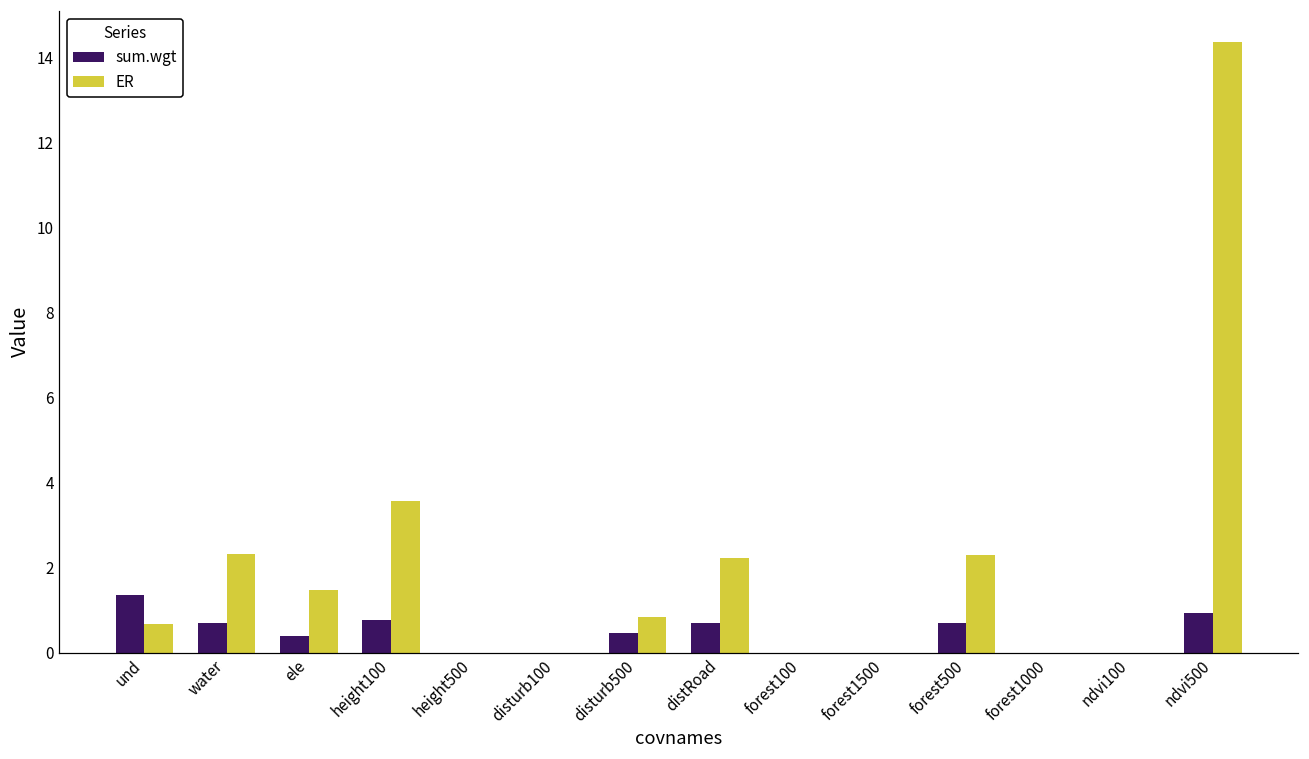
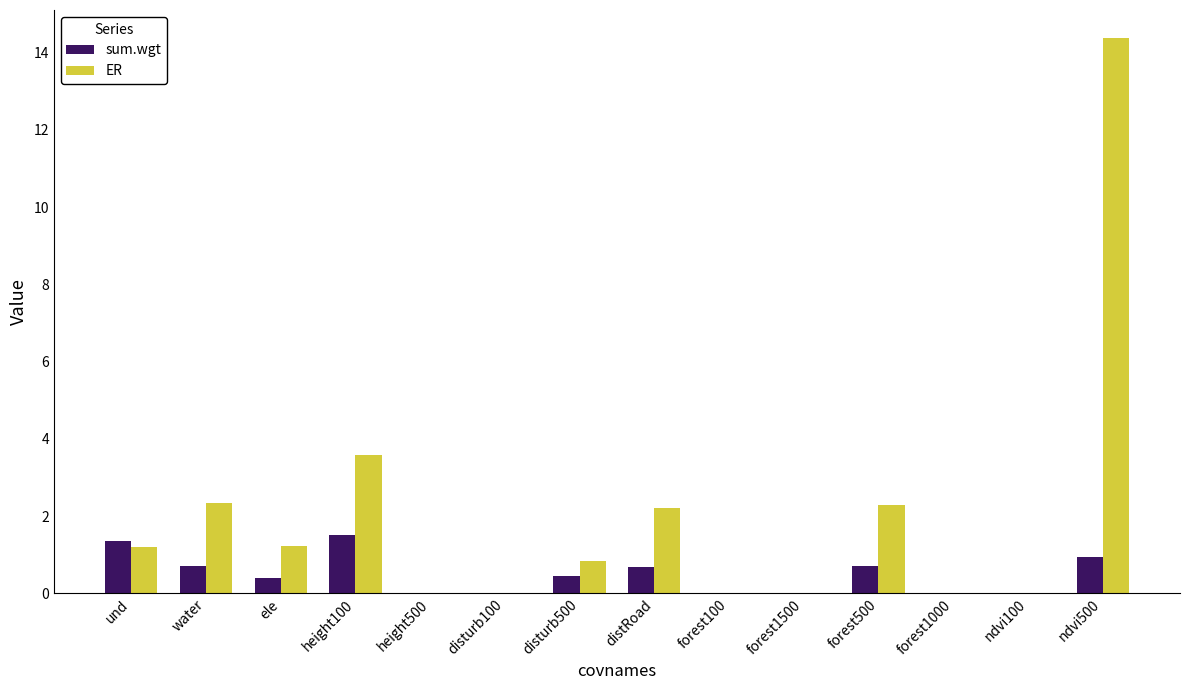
ER, und: 0.7 -> 1.2
ER, ele: 1.5 -> 1.2
sum.wgt, height100: 0.8 -> 1.5
